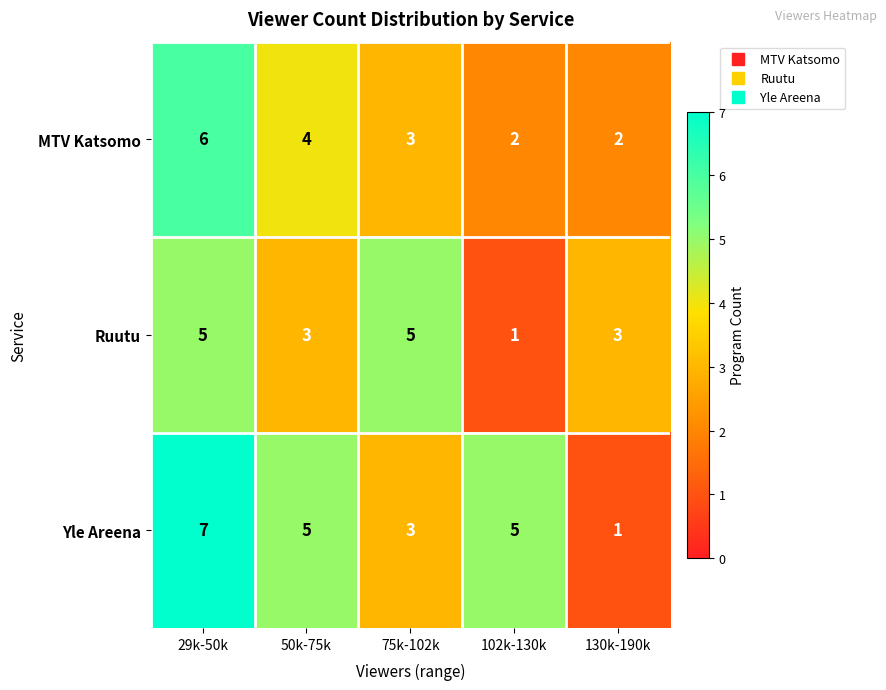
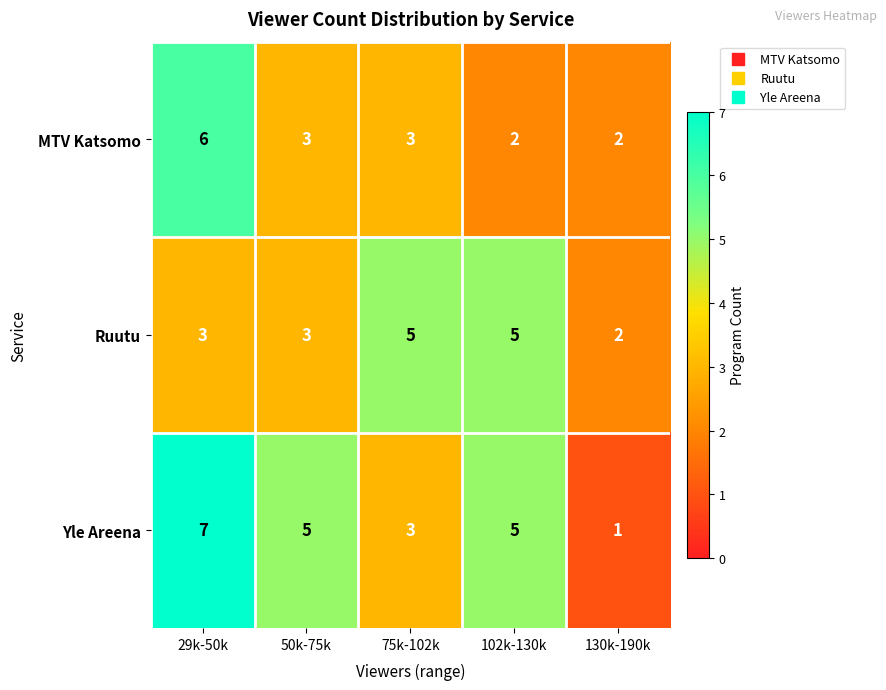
MTV Katsomo, 50k-75k: 4 -> 3
Ruutu, 29k-50k: 5 -> 3
Ruutu, 102k-130k: 1 -> 5
Ruutu, 130k-190k: 3 -> 2
